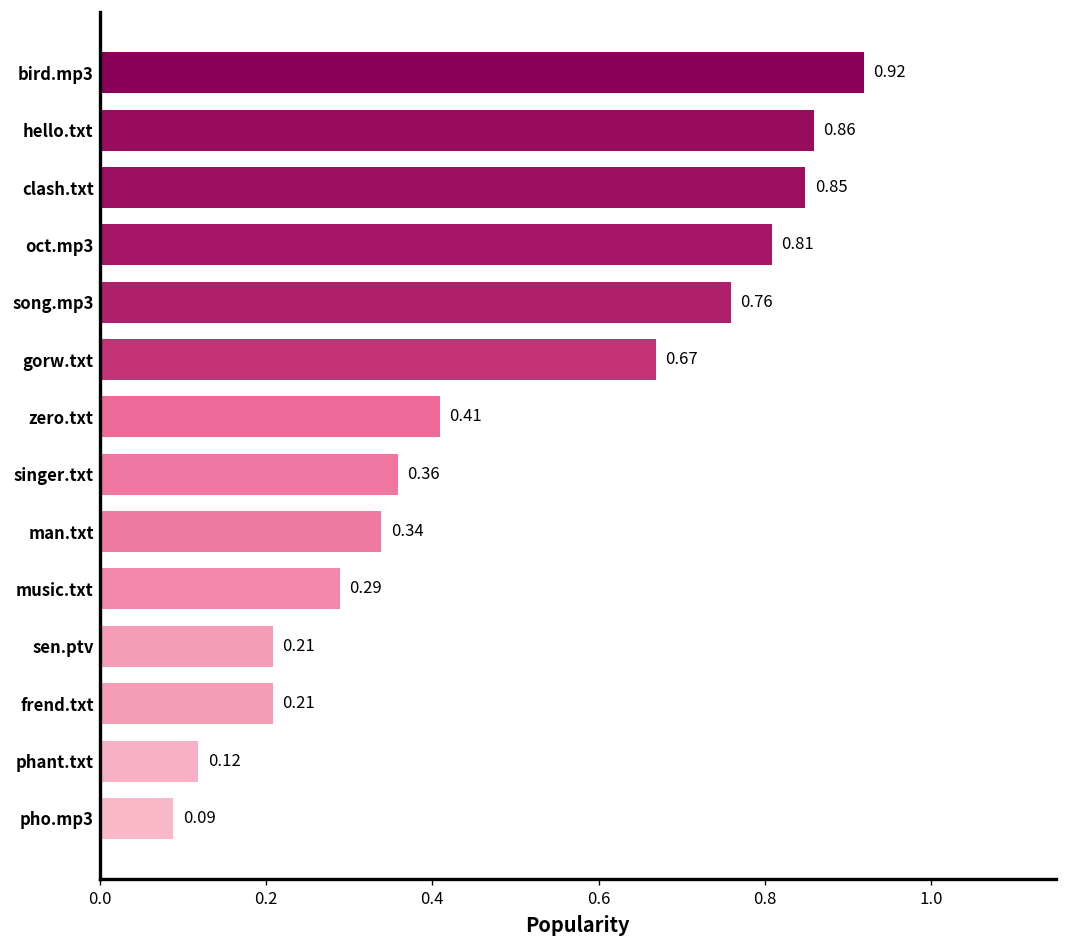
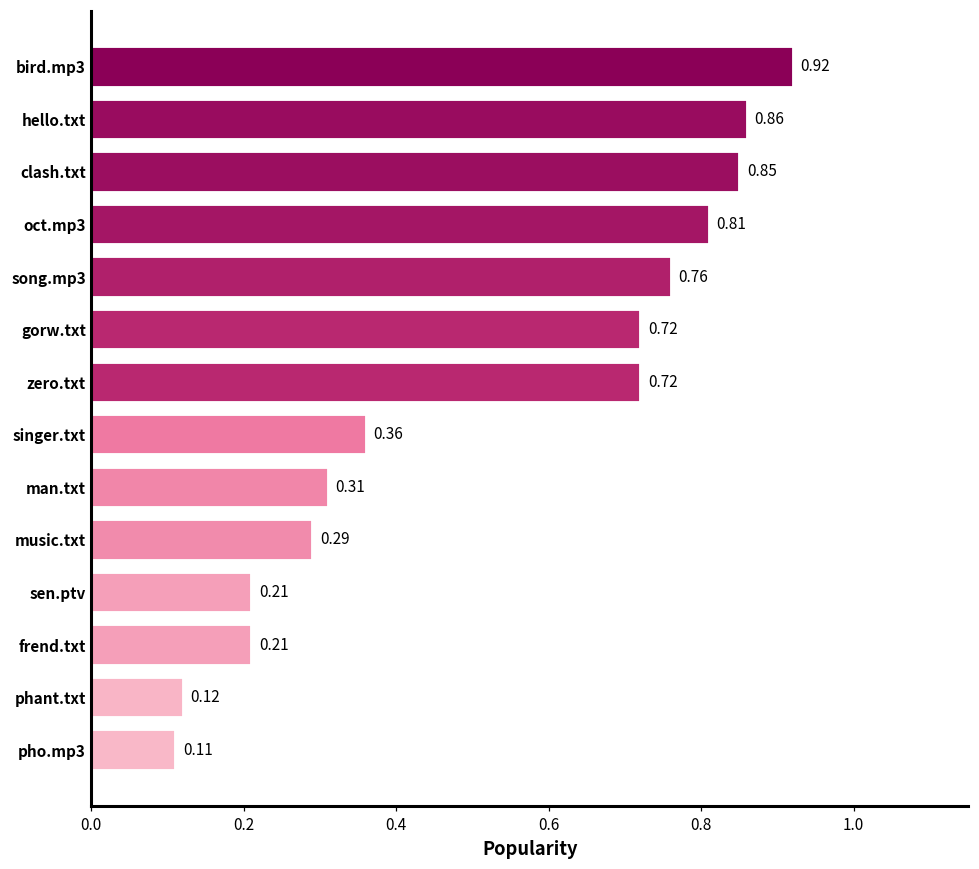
gorw.txt: 0.67 -> 0.72
zero.txt: 0.41 -> 0.72
man.txt: 0.34 -> 0.31
pho.mp3: 0.09 -> 0.11
